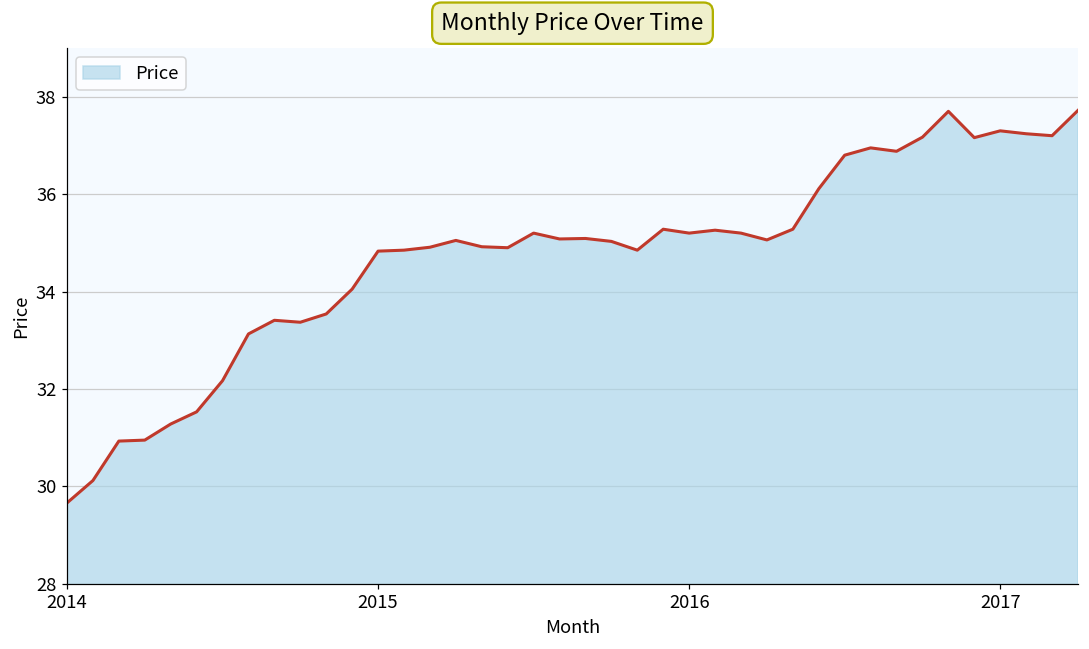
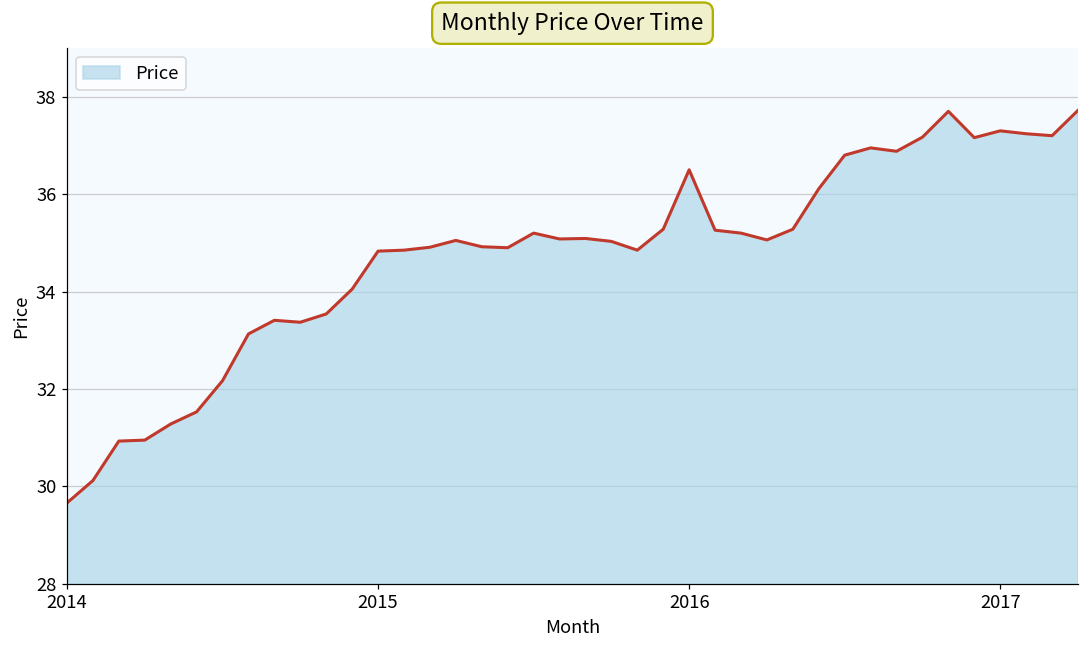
2016: 35.2 -> 36.5
